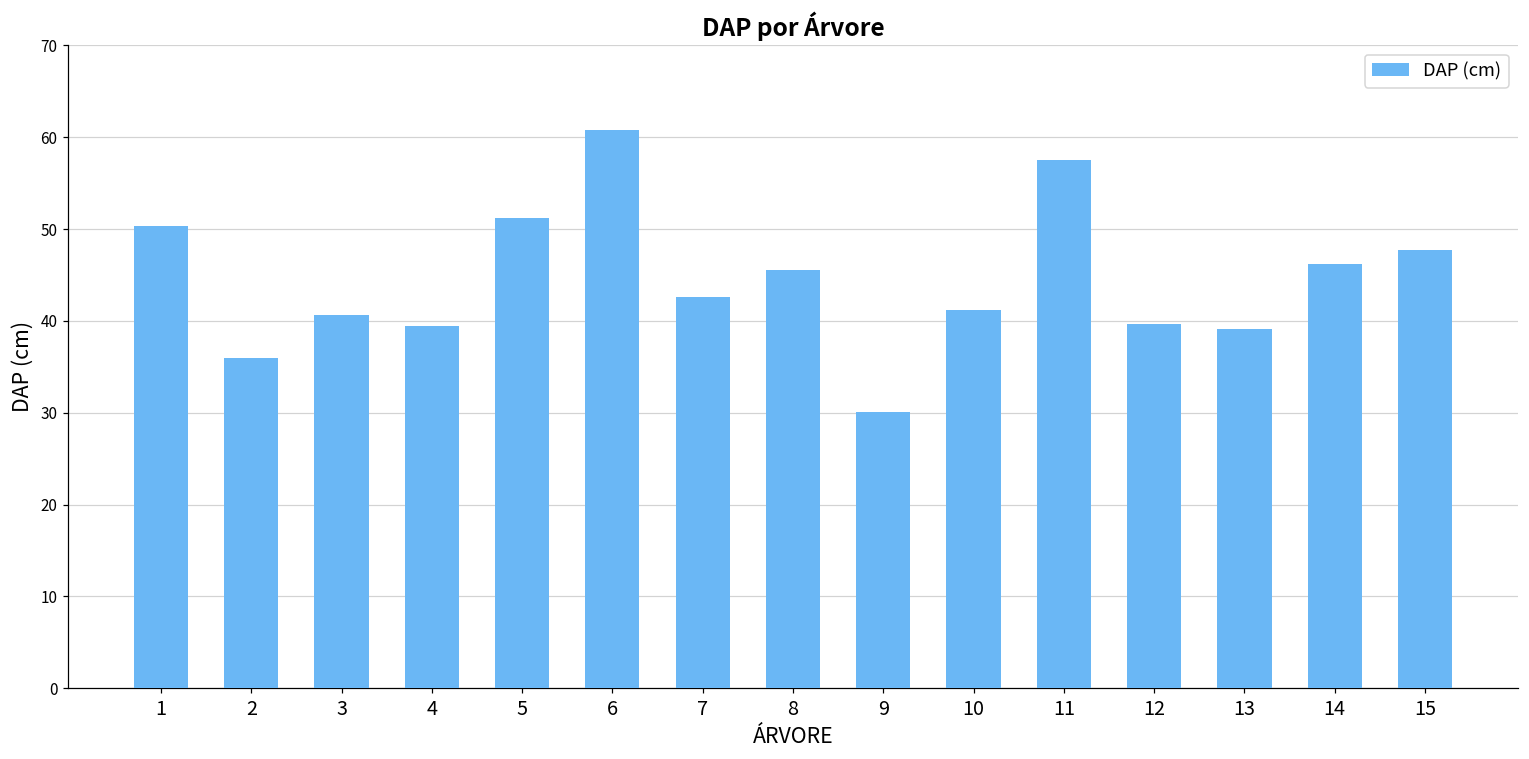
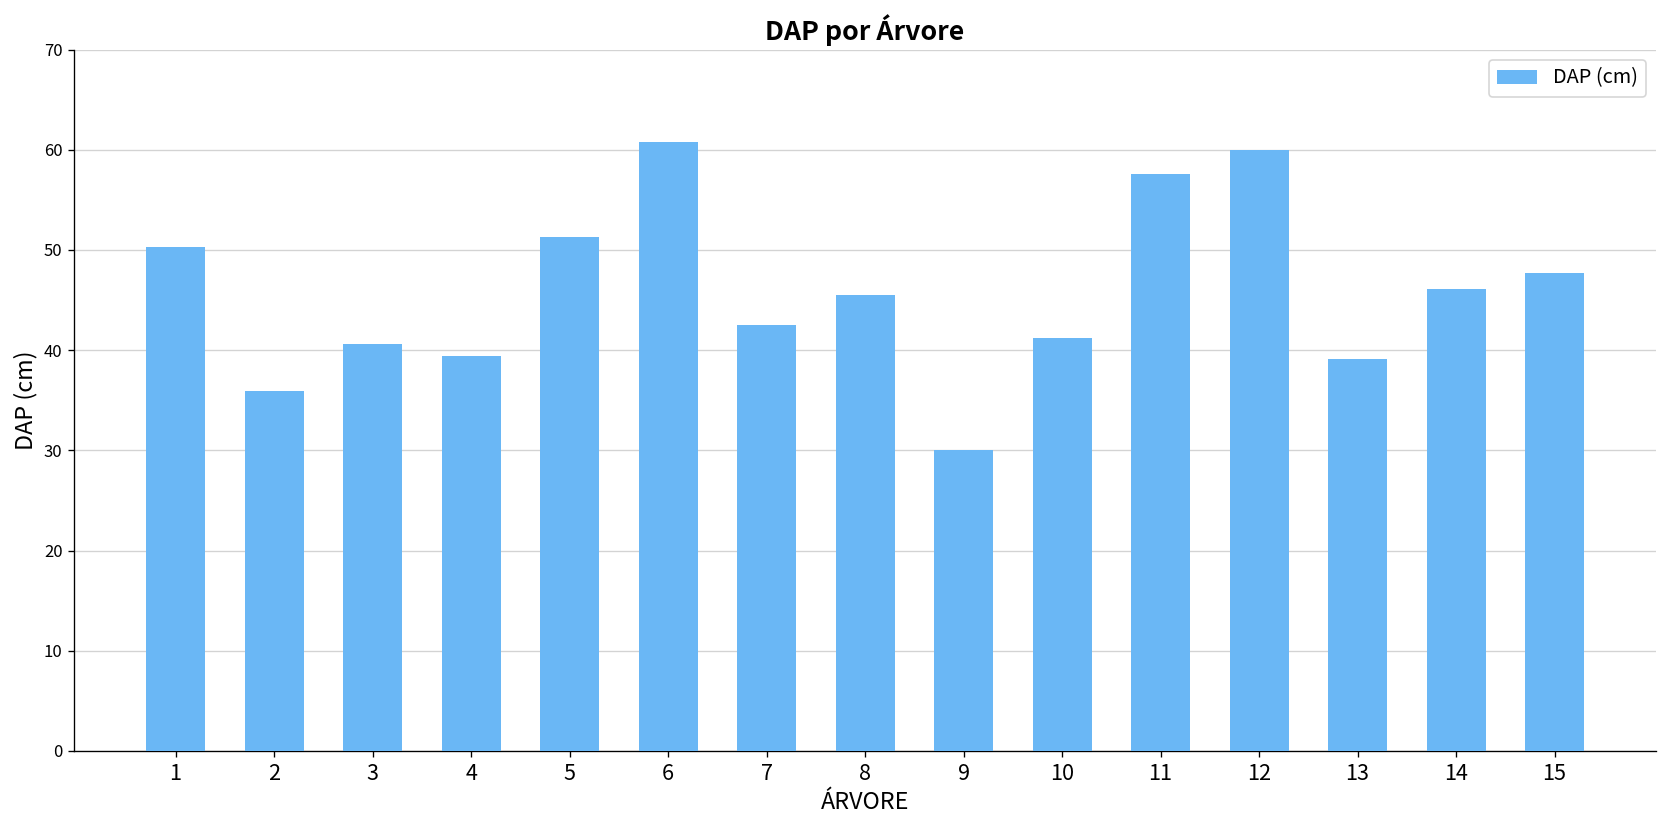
12: 40 -> 60
